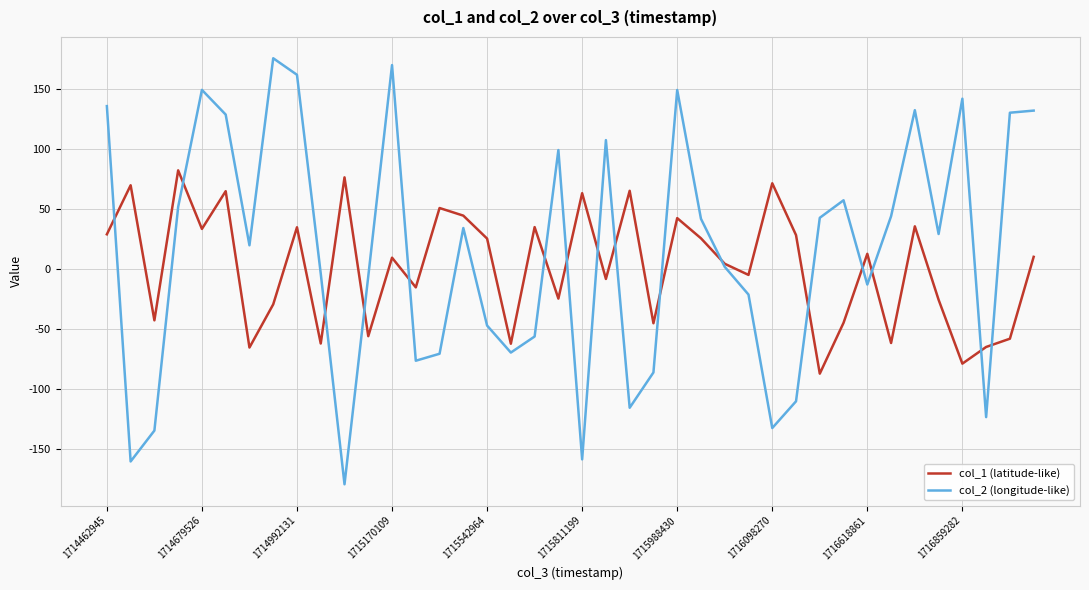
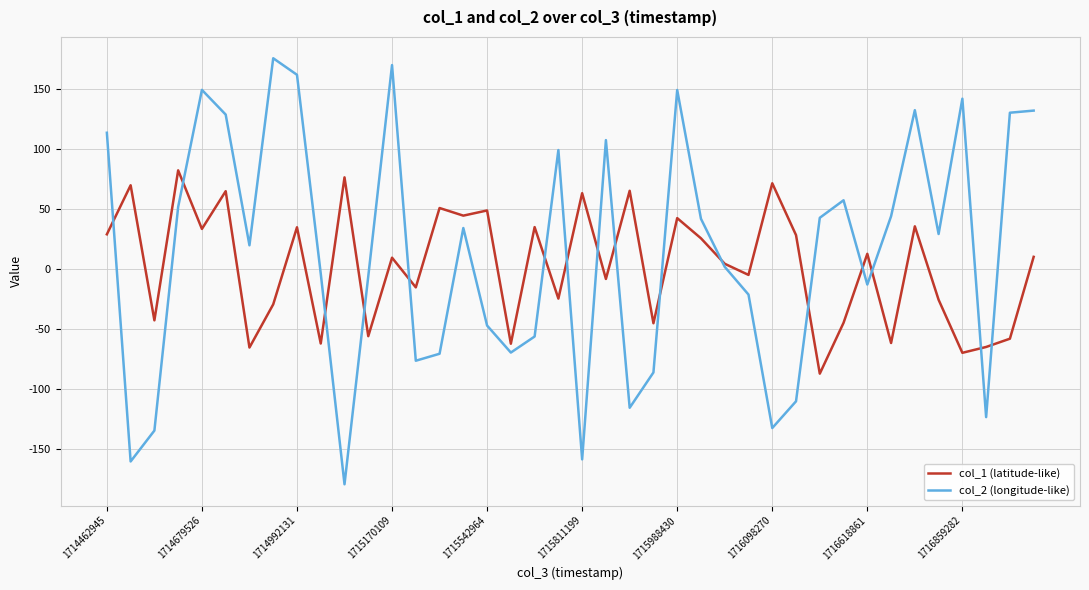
col_2 (longitude-like), 1714462945: 136 -> 113
col_1 (latitude-like), 1715542964: 25 -> 49
col_1 (latitude-like), 1716859282: -79 -> -70
